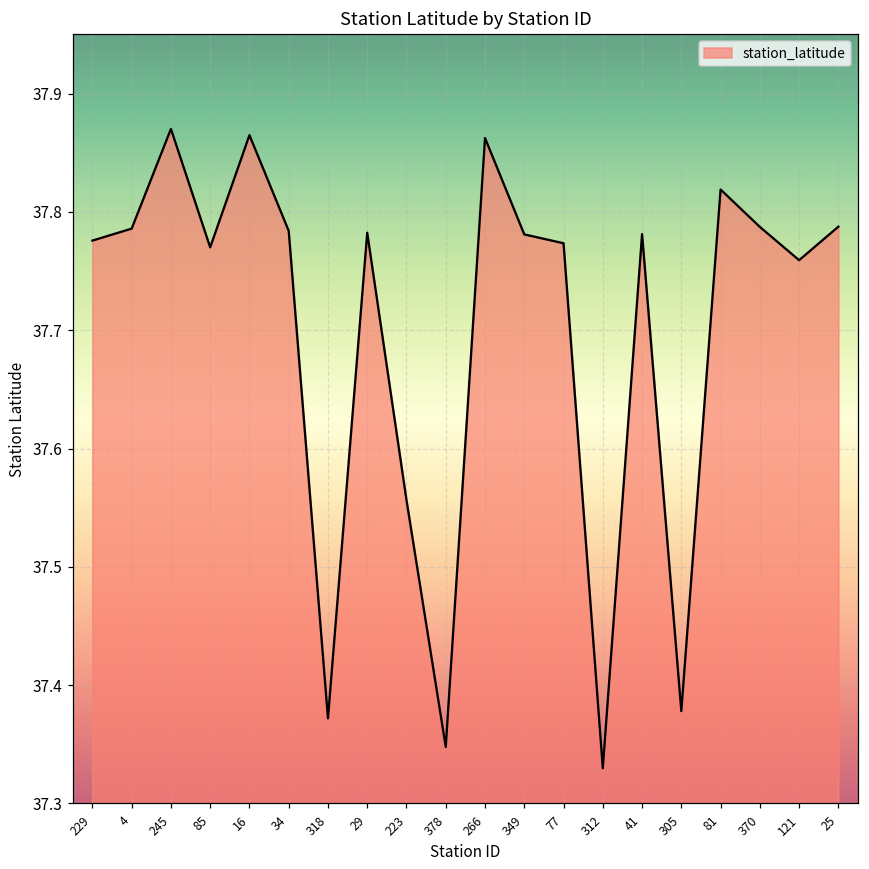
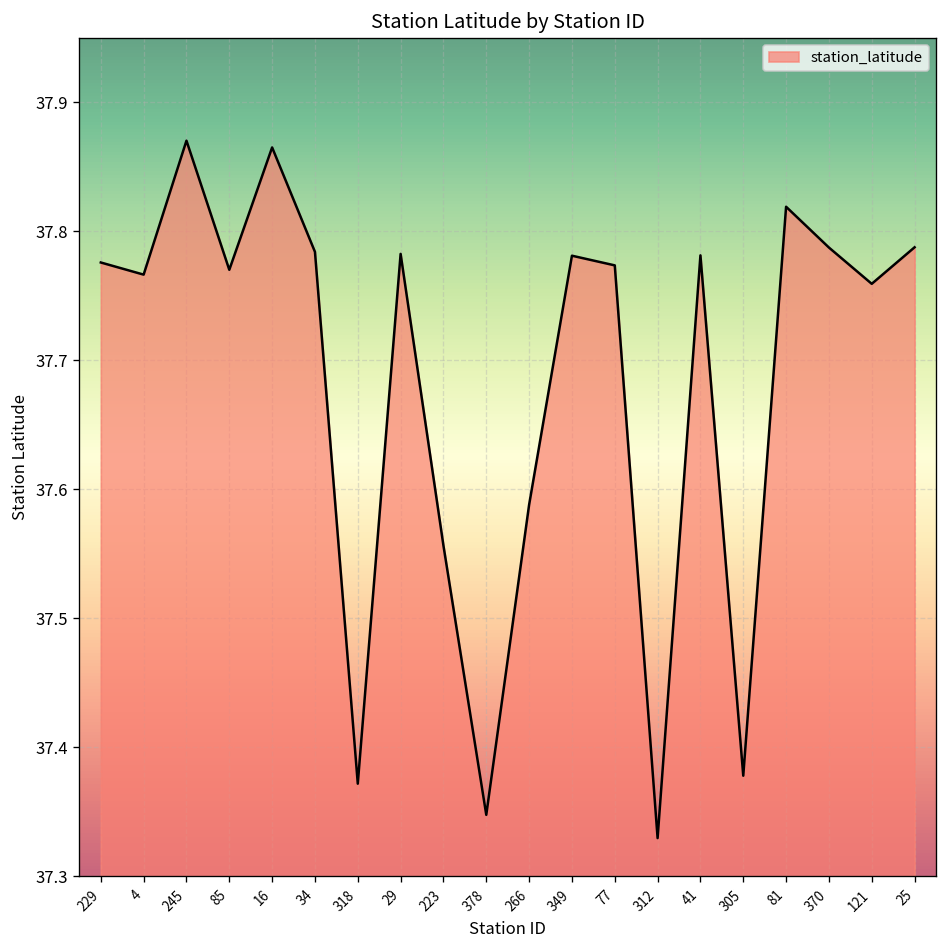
4: 37.786 -> 37.766
266: 37.862 -> 37.588
